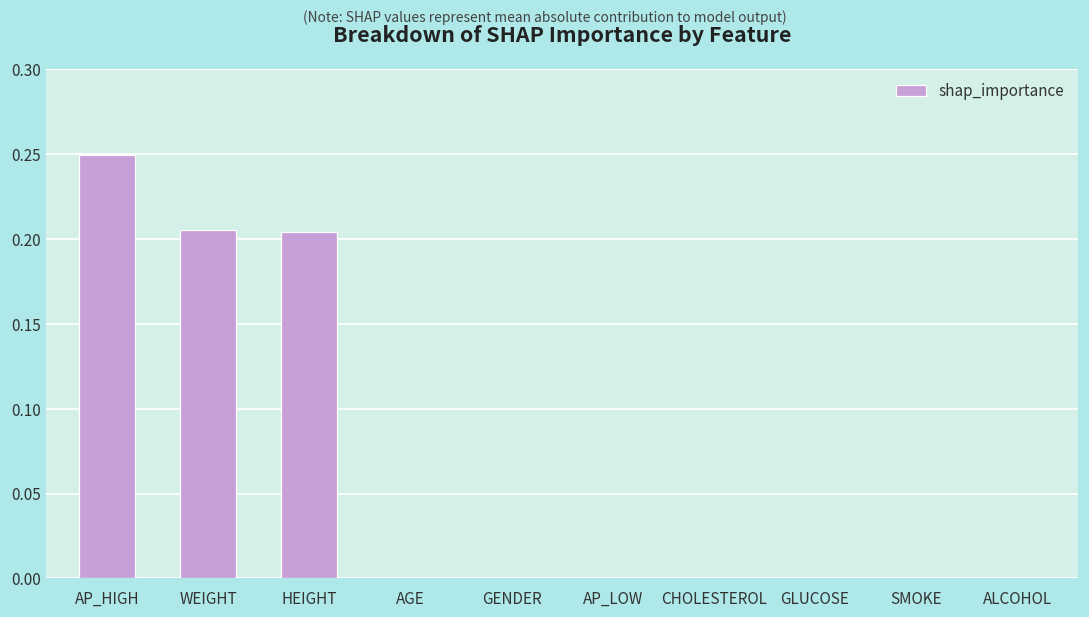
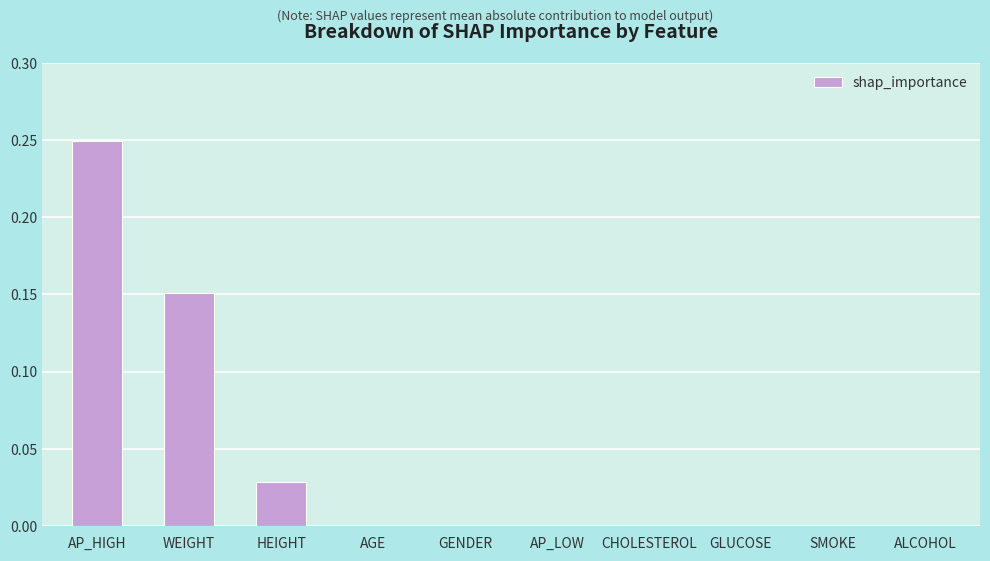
WEIGHT: 0.205 -> 0.151
HEIGHT: 0.204 -> 0.029
